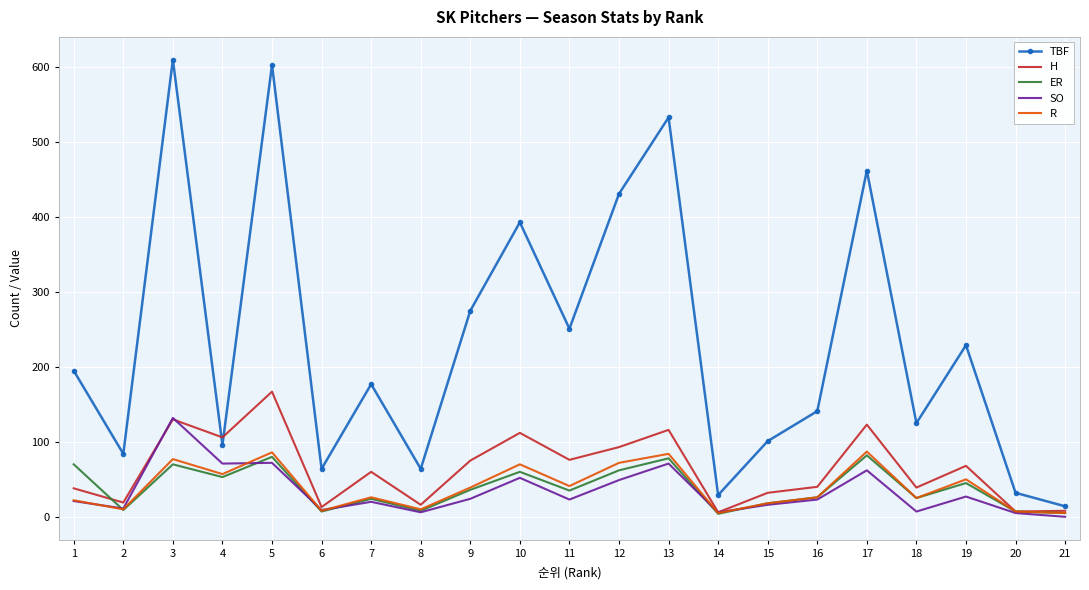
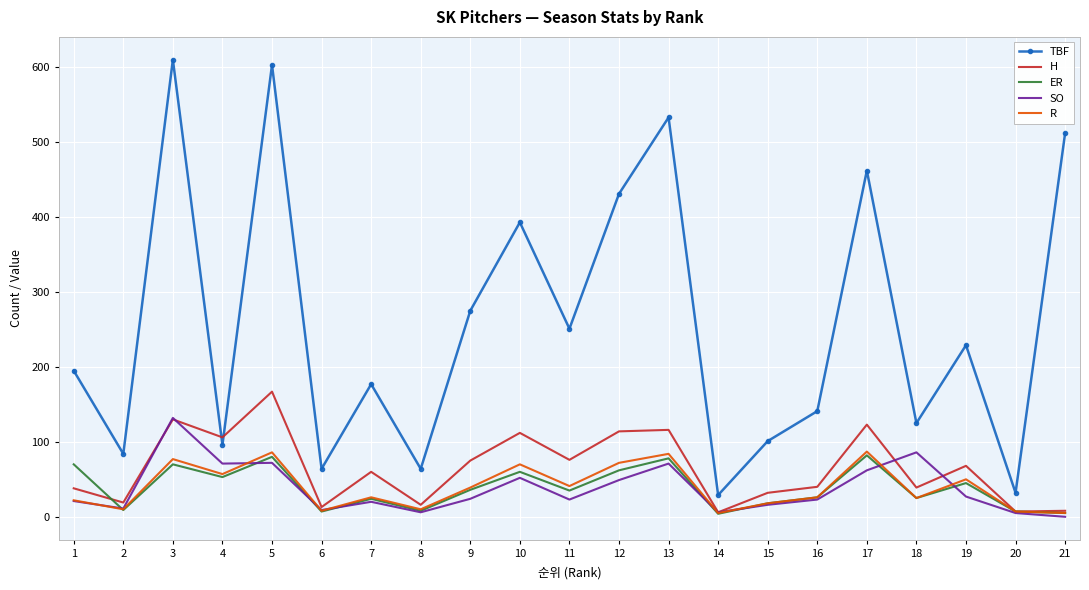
H, 12: 90 -> 110
SO, 18: 10 -> 90
TBF, 21: 10 -> 510
